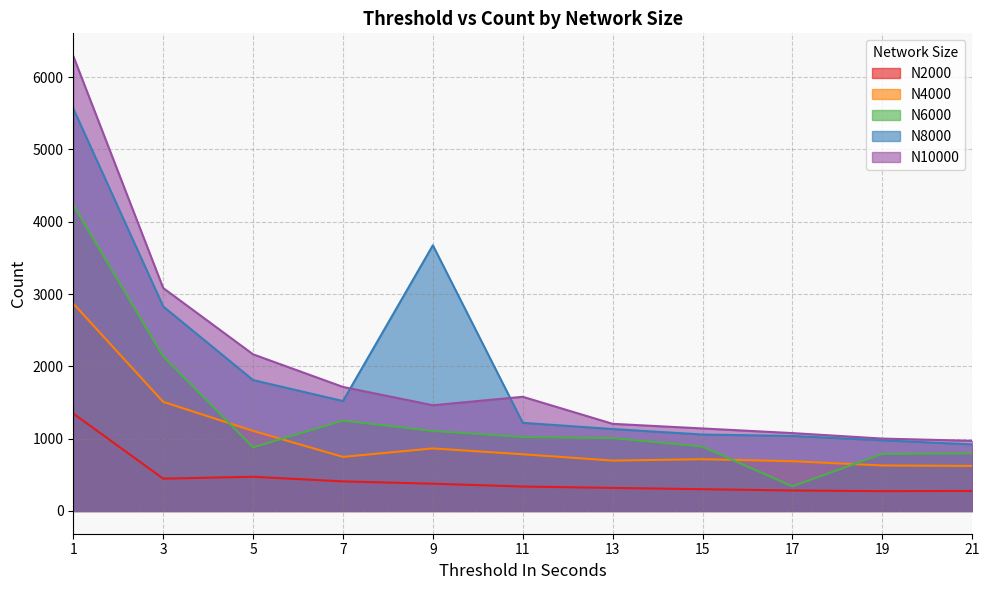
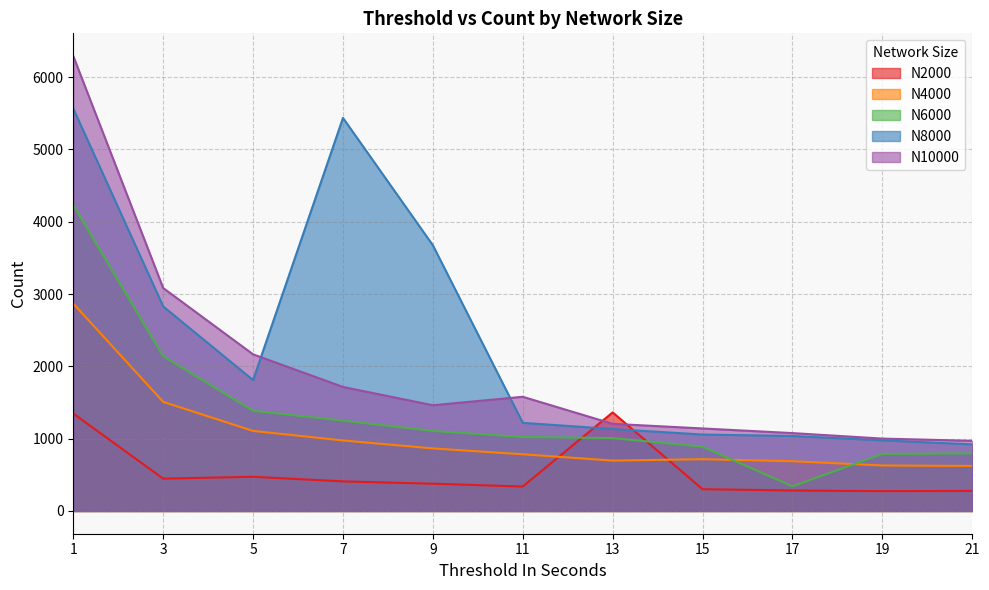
N6000, 5: 900 -> 1400
N4000, 7: 700 -> 1000
N8000, 7: 1500 -> 5400
N2000, 13: 300 -> 1400
